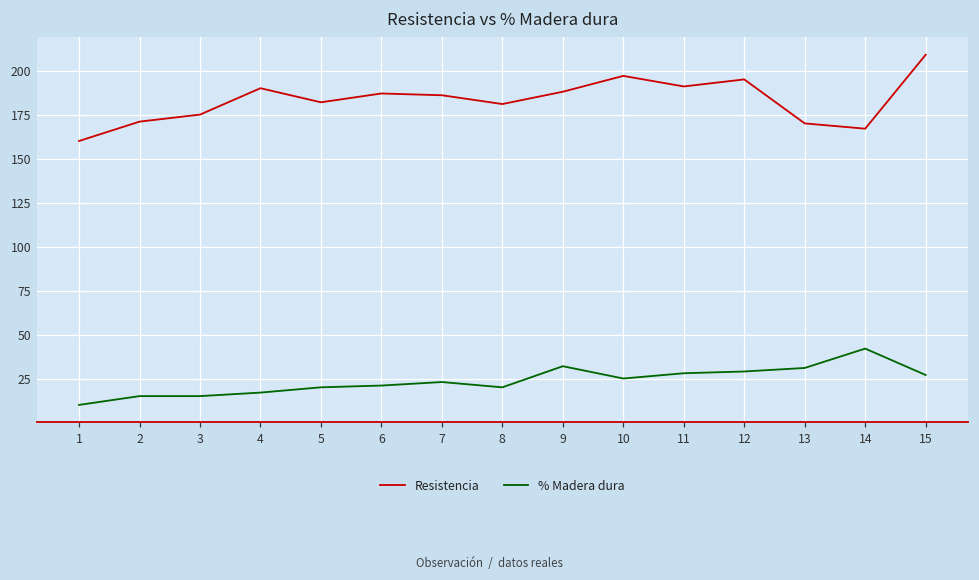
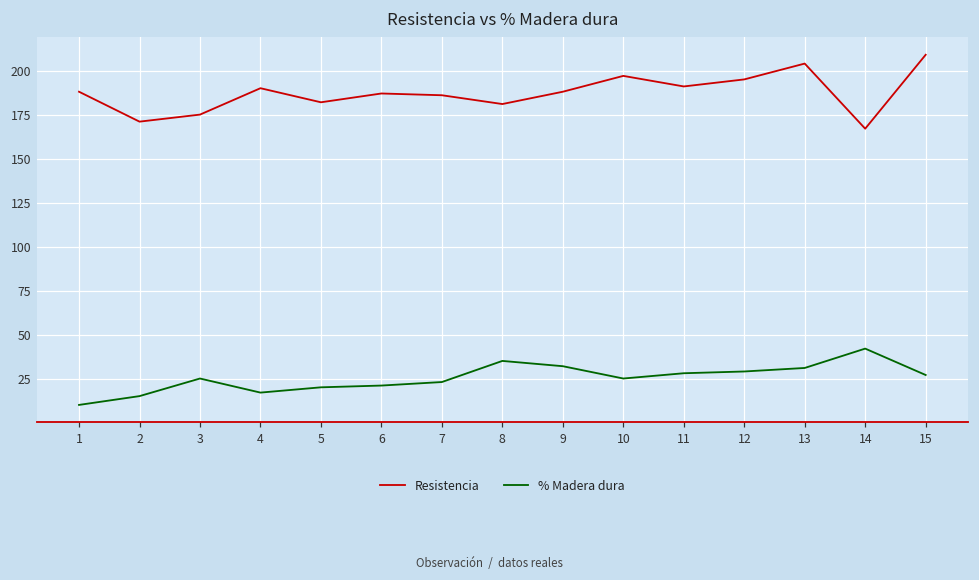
Resistencia, 1: 160 -> 188
% Madera dura, 3: 15 -> 25
% Madera dura, 8: 20 -> 35
Resistencia, 13: 170 -> 204
